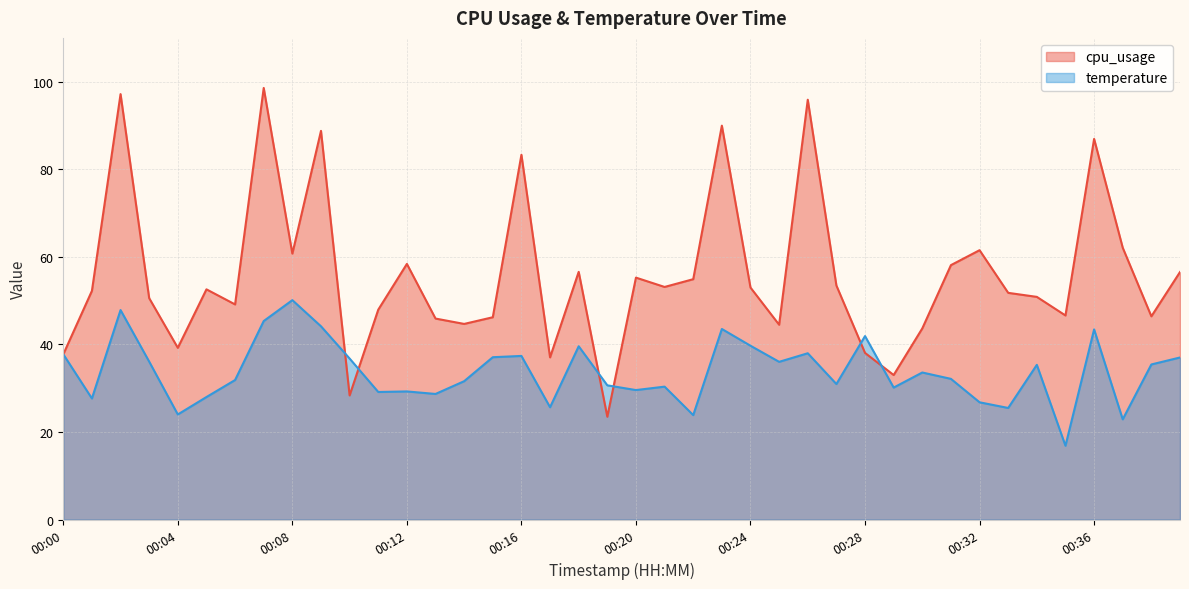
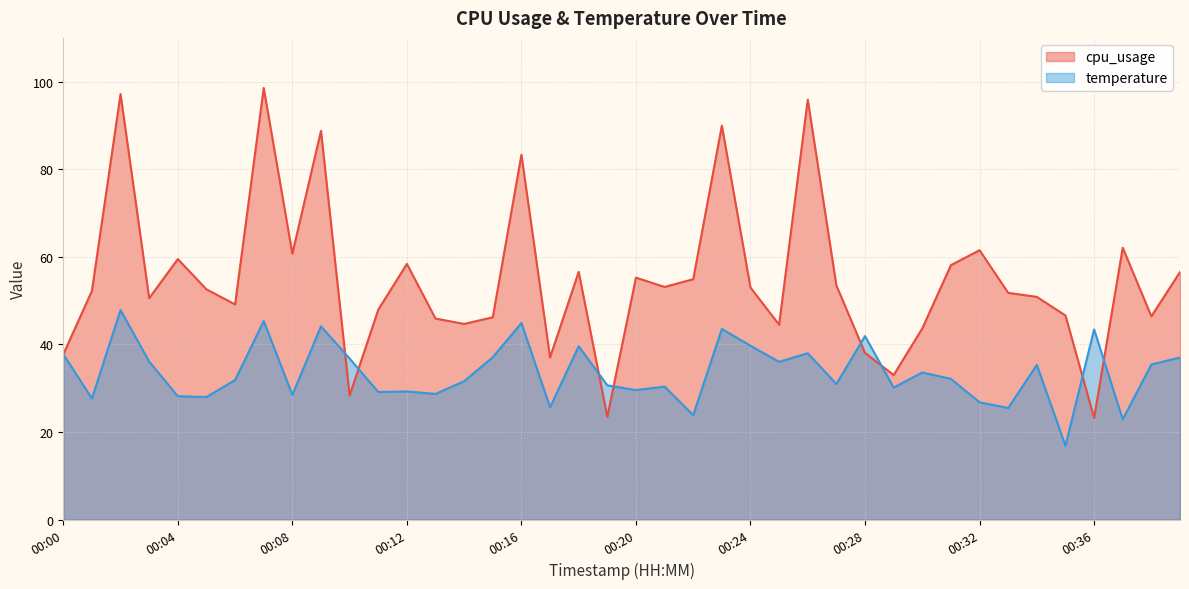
cpu_usage, 00:04: 39 -> 59
temperature, 00:04: 24 -> 28
temperature, 00:08: 50 -> 28
temperature, 00:16: 37 -> 45
cpu_usage, 00:36: 87 -> 23
